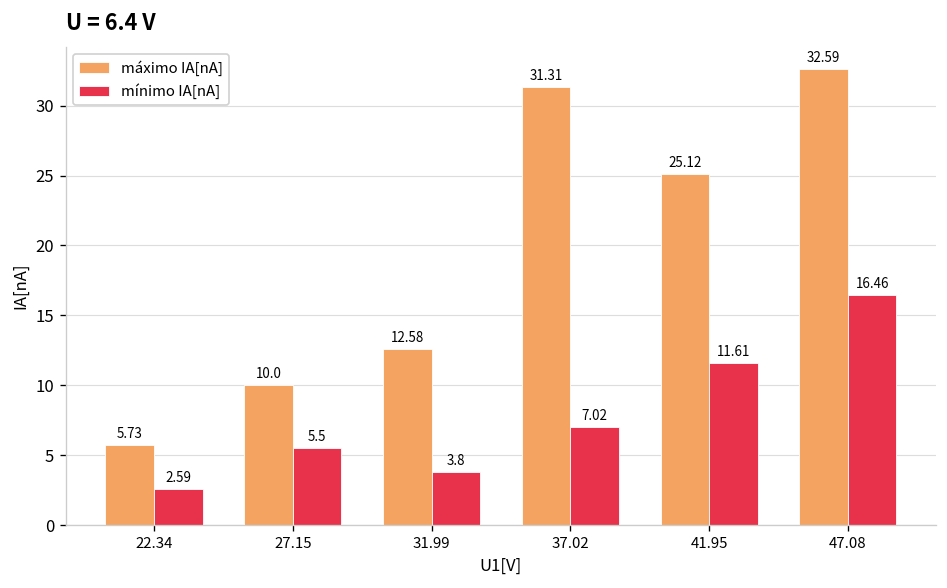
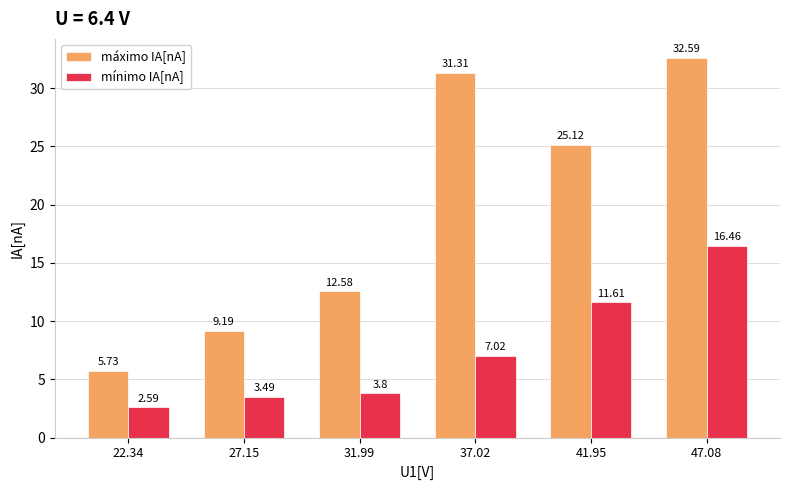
máximo IA[nA], 27.15: 10.0 -> 9.19
mínimo IA[nA], 27.15: 5.5 -> 3.49
